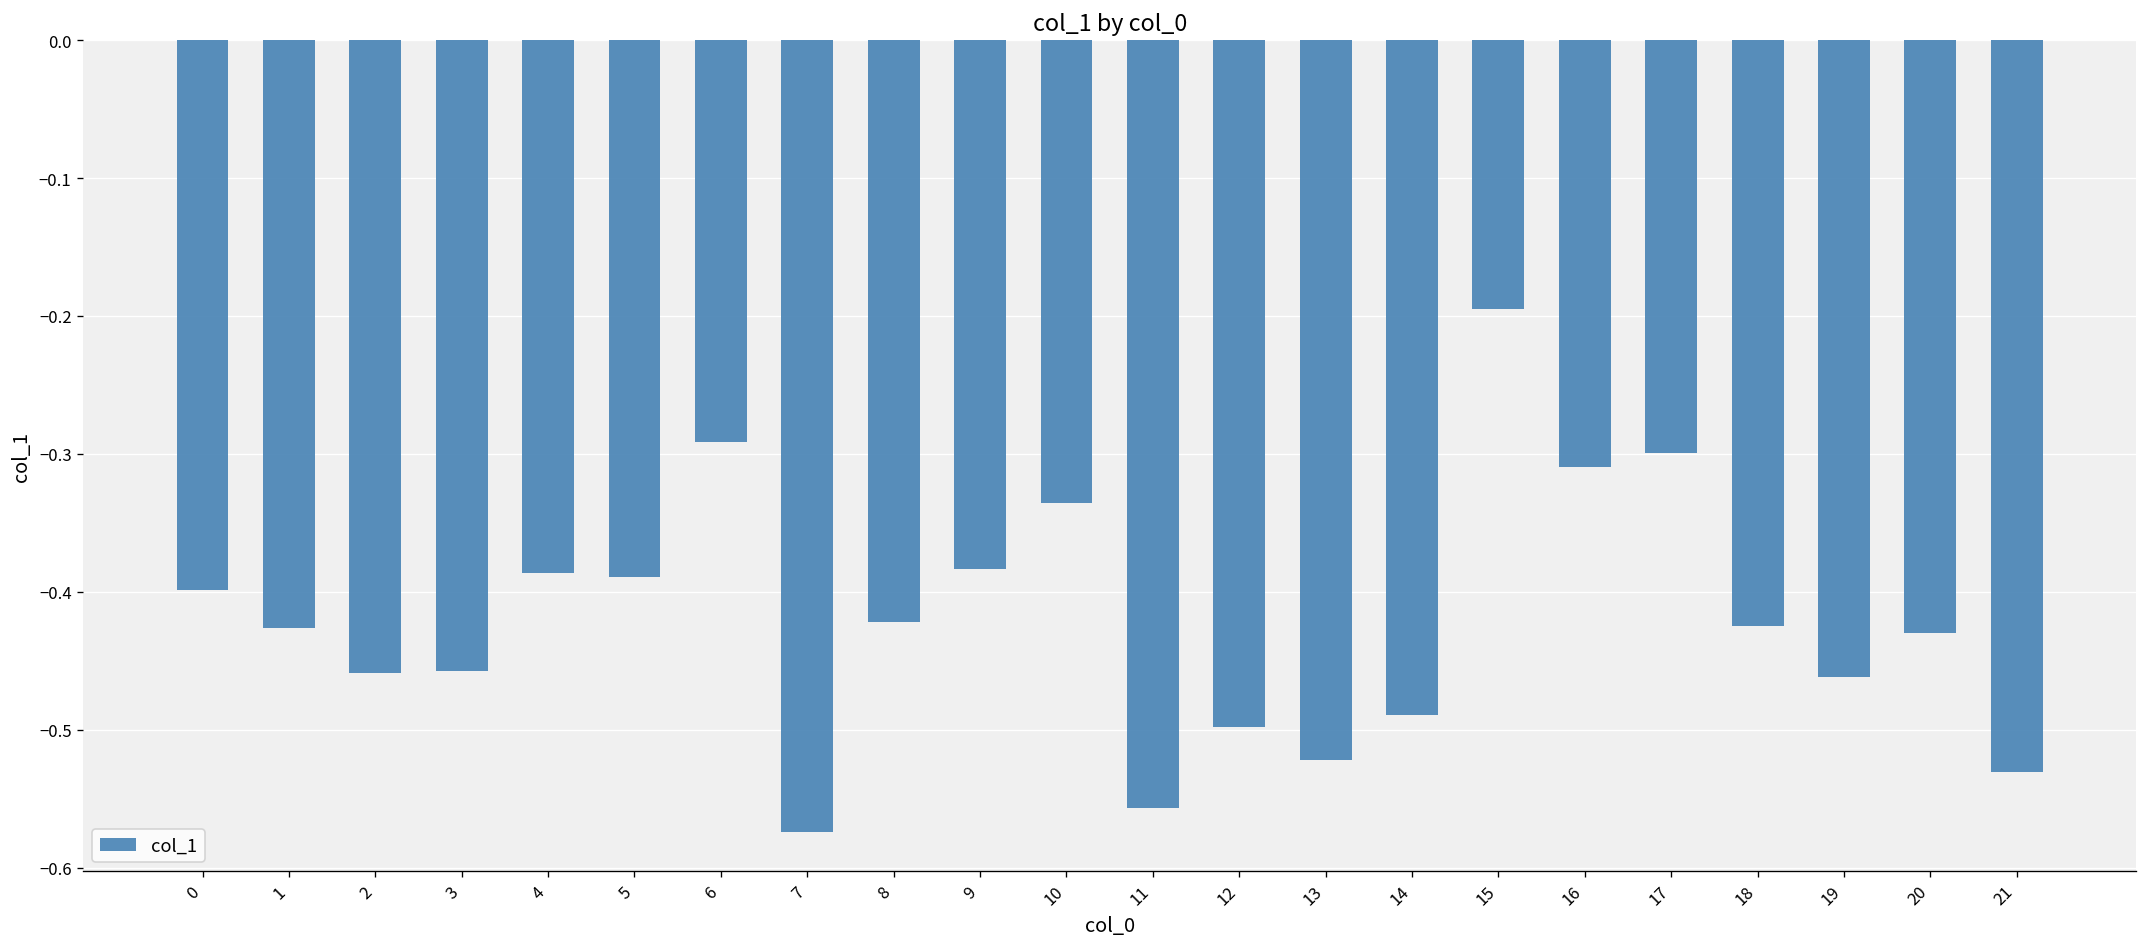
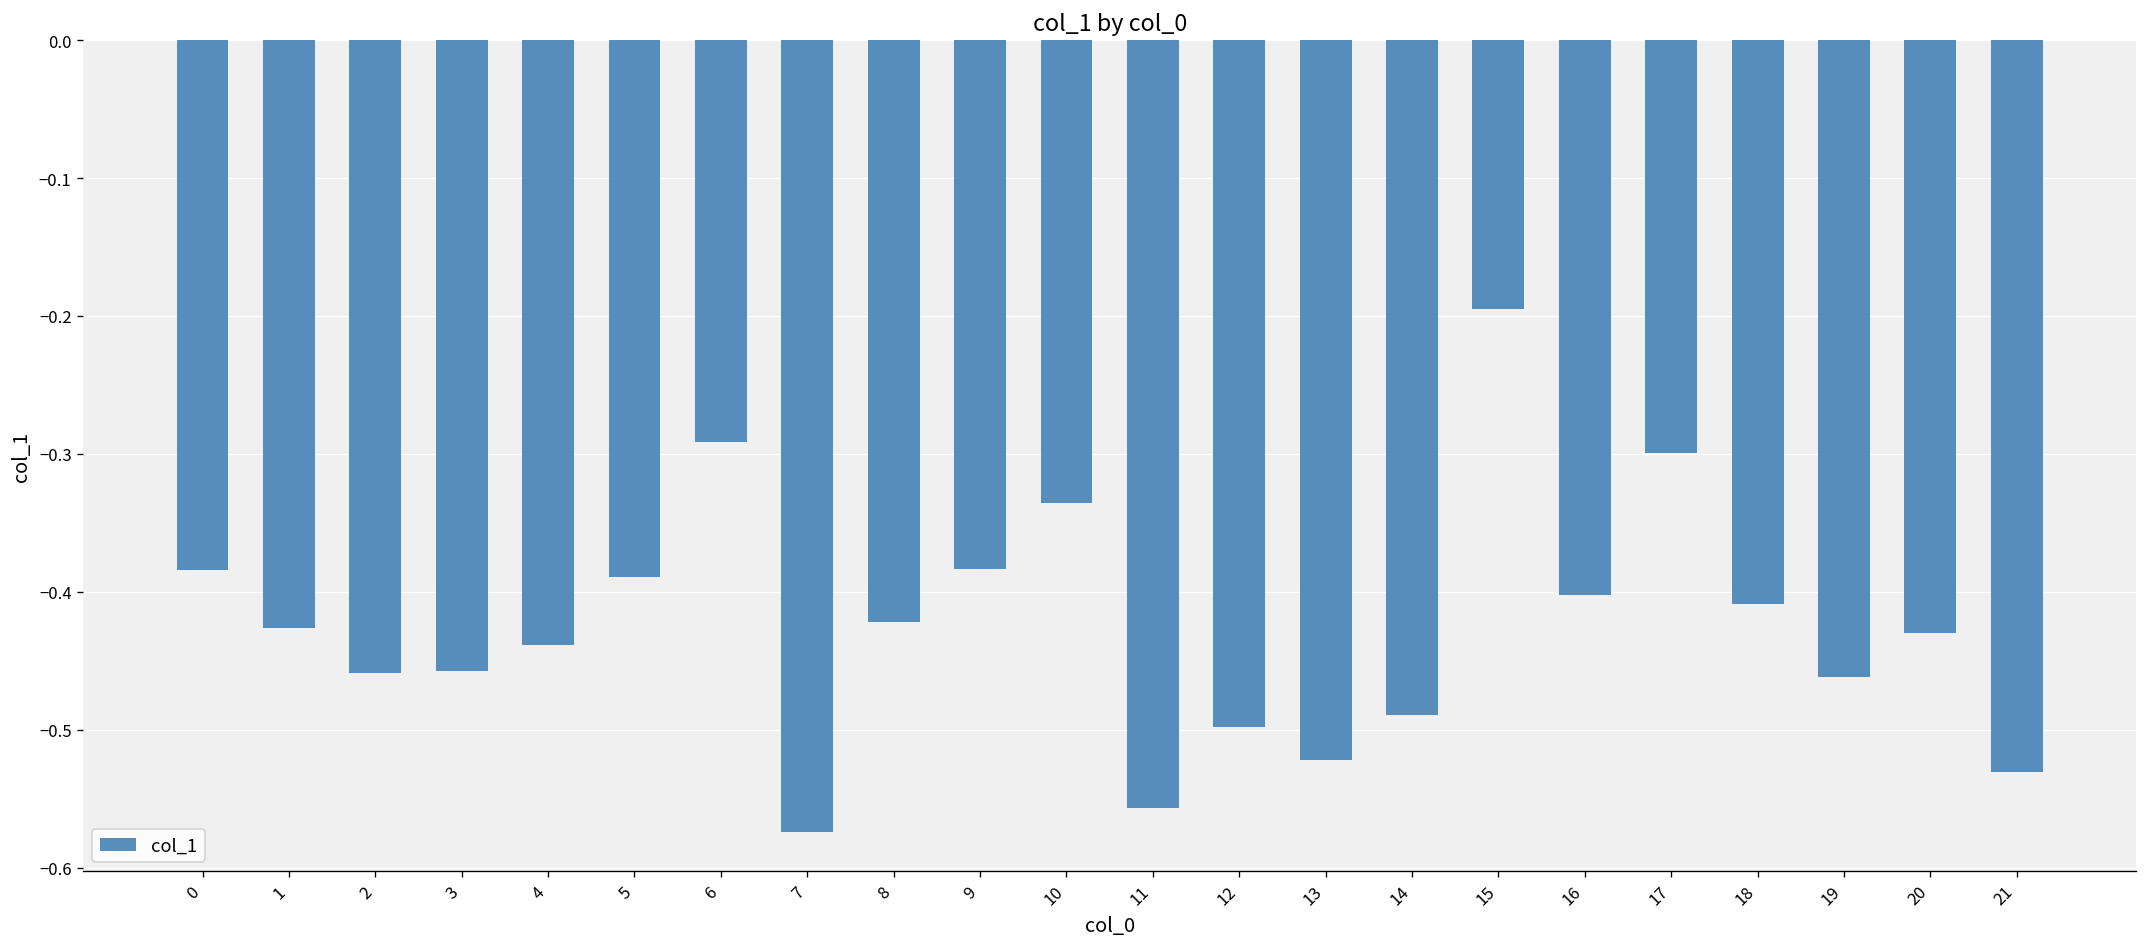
0: -0.399 -> -0.384
4: -0.386 -> -0.439
16: -0.309 -> -0.403
18: -0.425 -> -0.409
